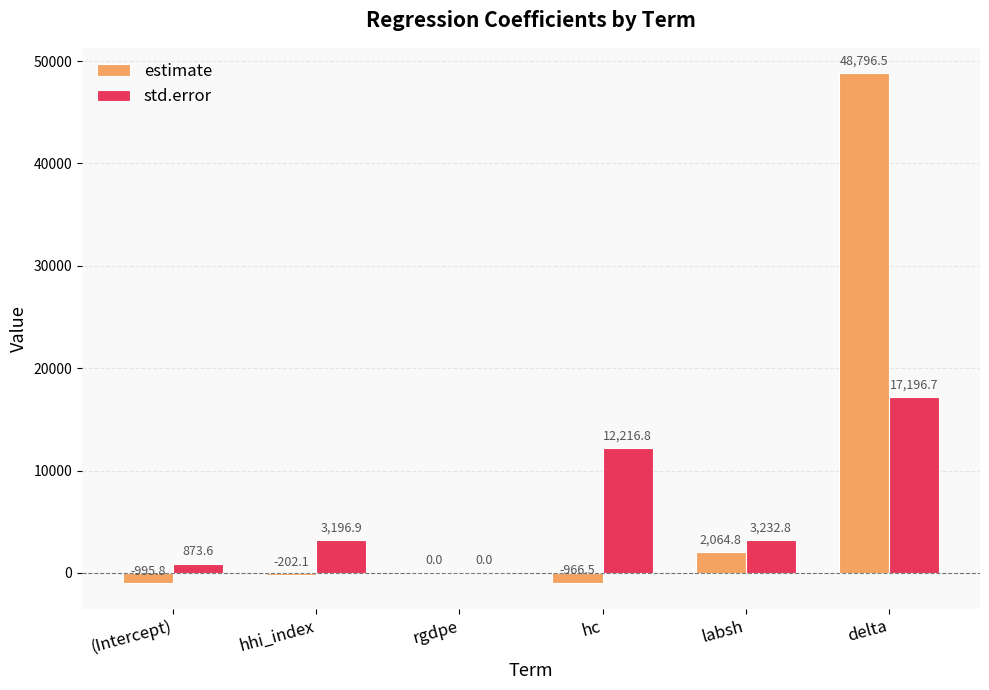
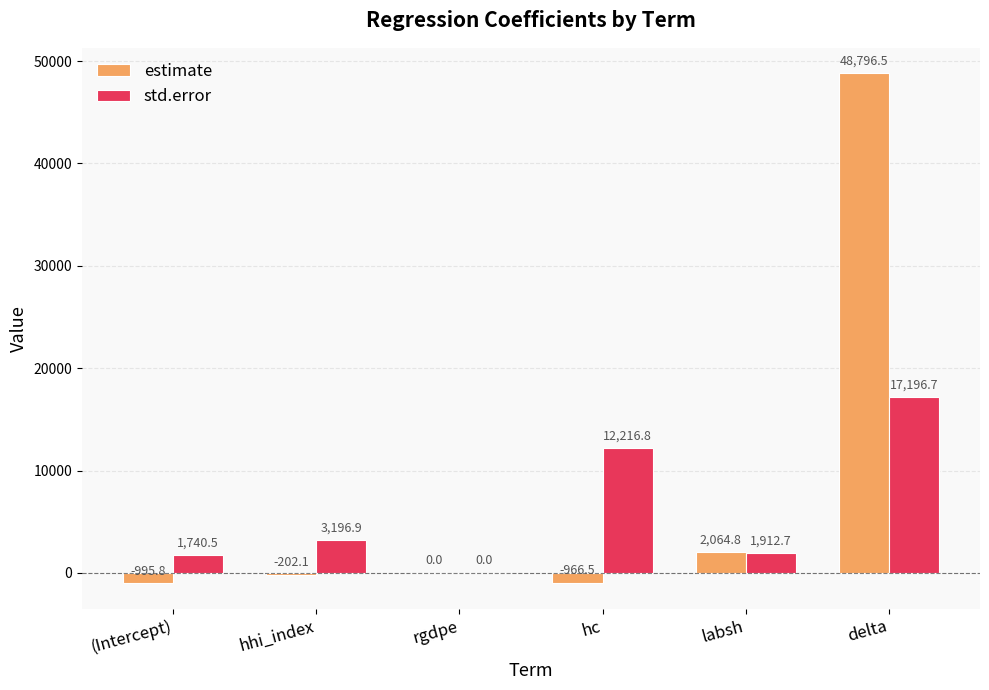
std.error, (Intercept): 873.6 -> 1,740.5
std.error, labsh: 3,232.8 -> 1,912.7
